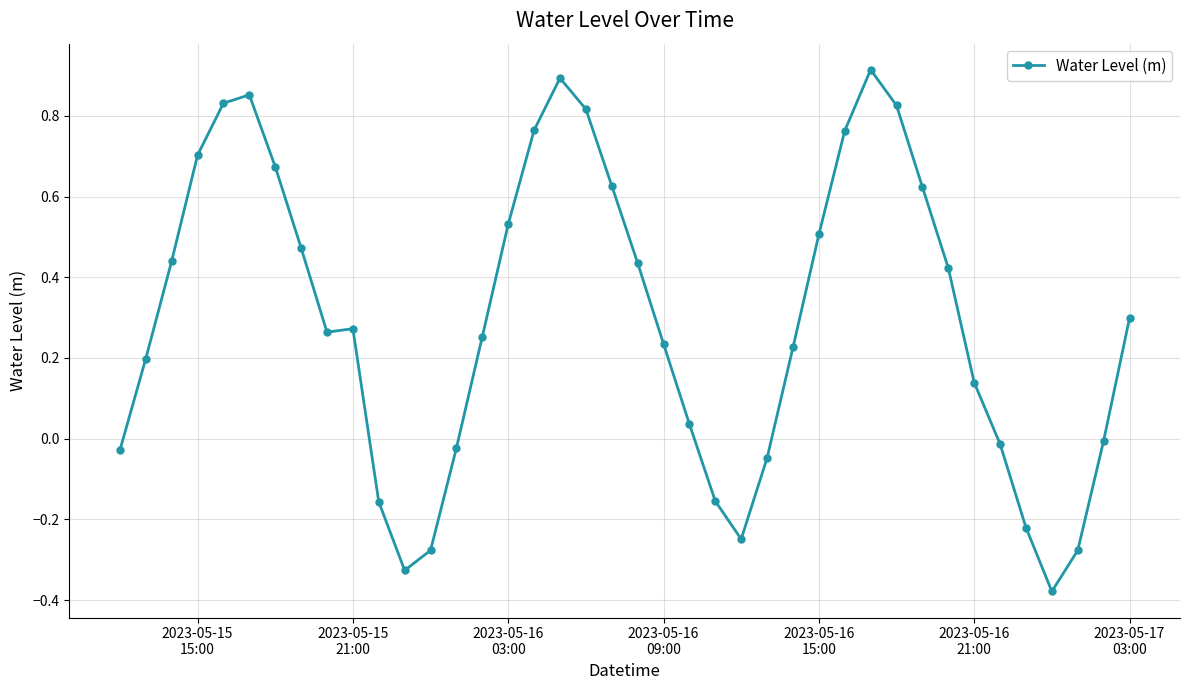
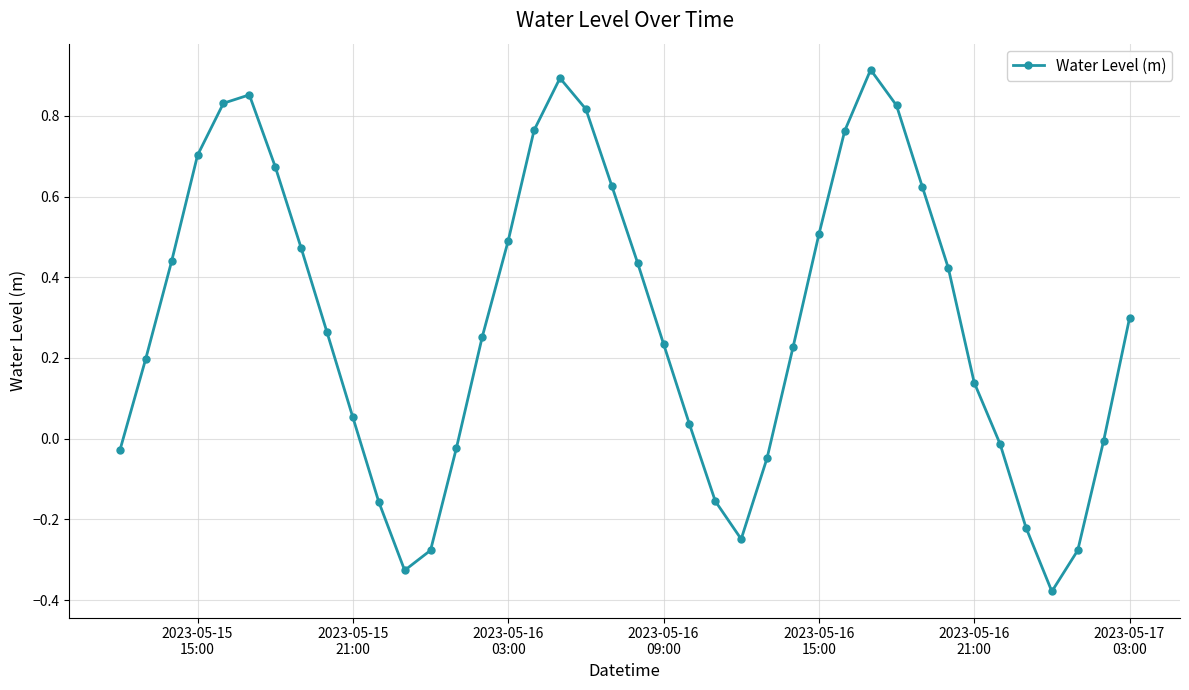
2023-05-15 21:00: 0.27 -> 0.05
2023-05-16 03:00: 0.53 -> 0.49
